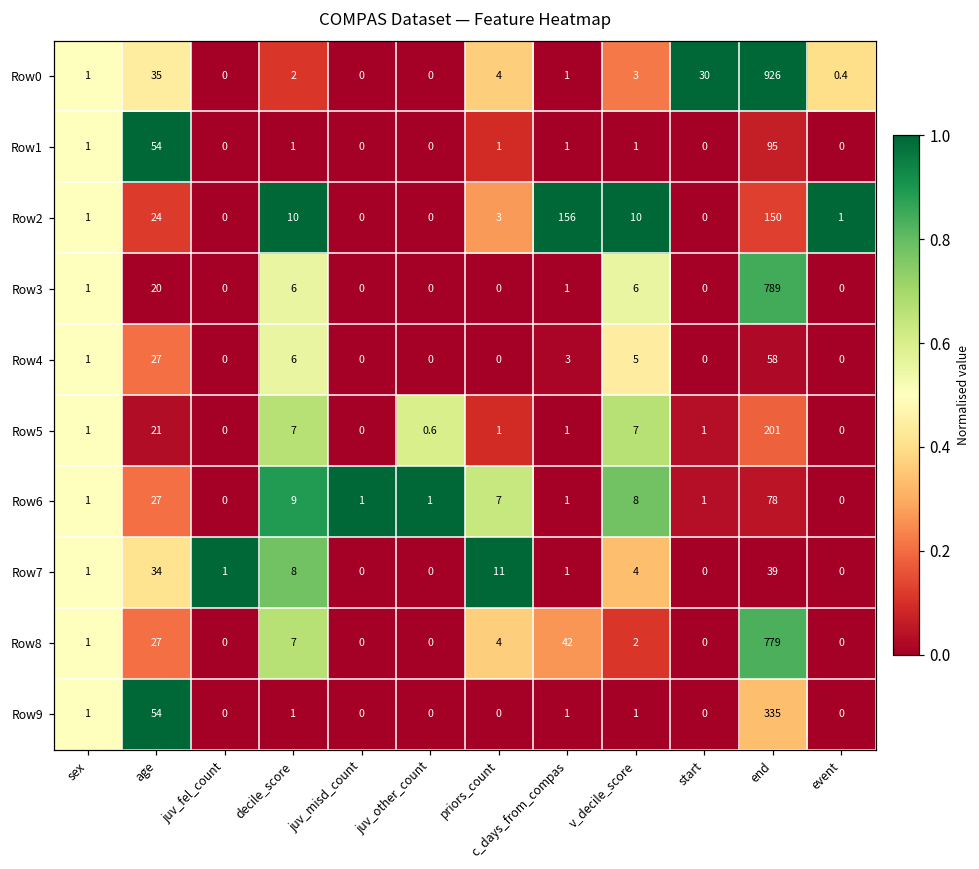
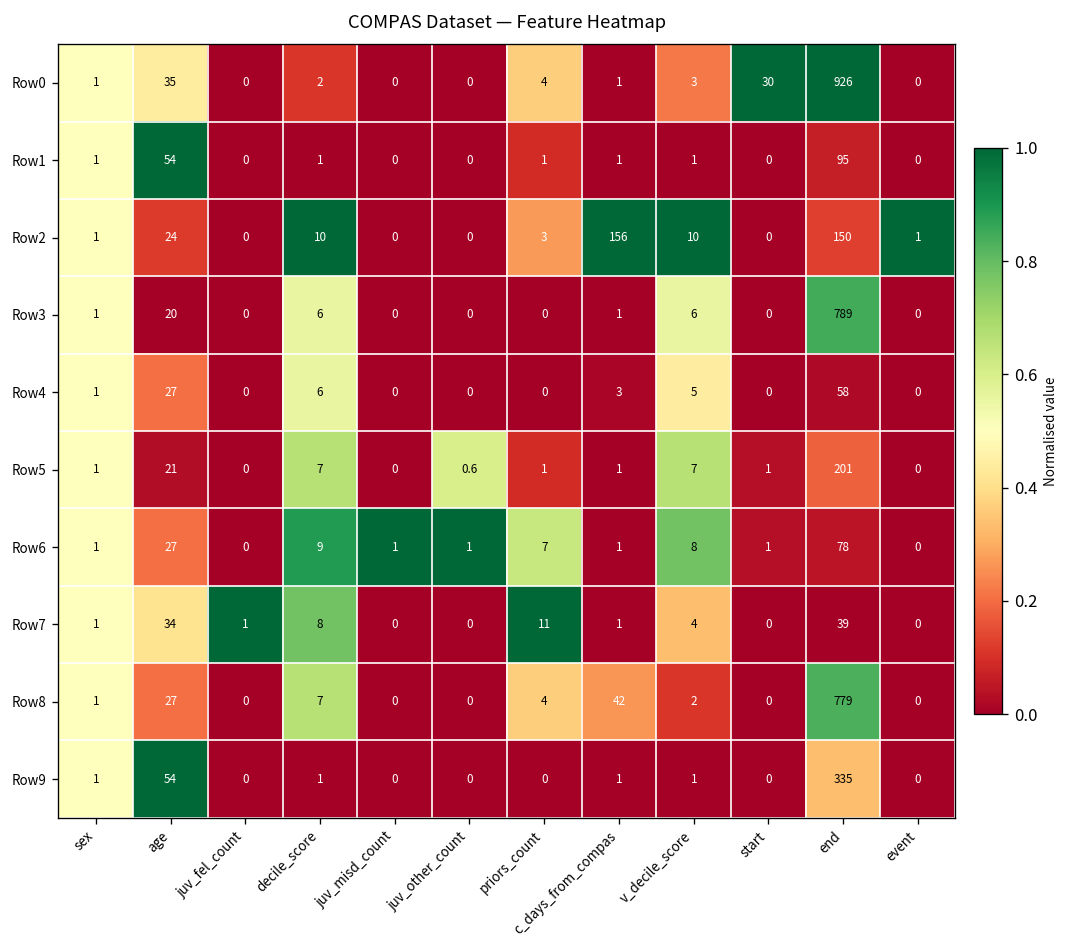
Row0, event: 0.4 -> 0
